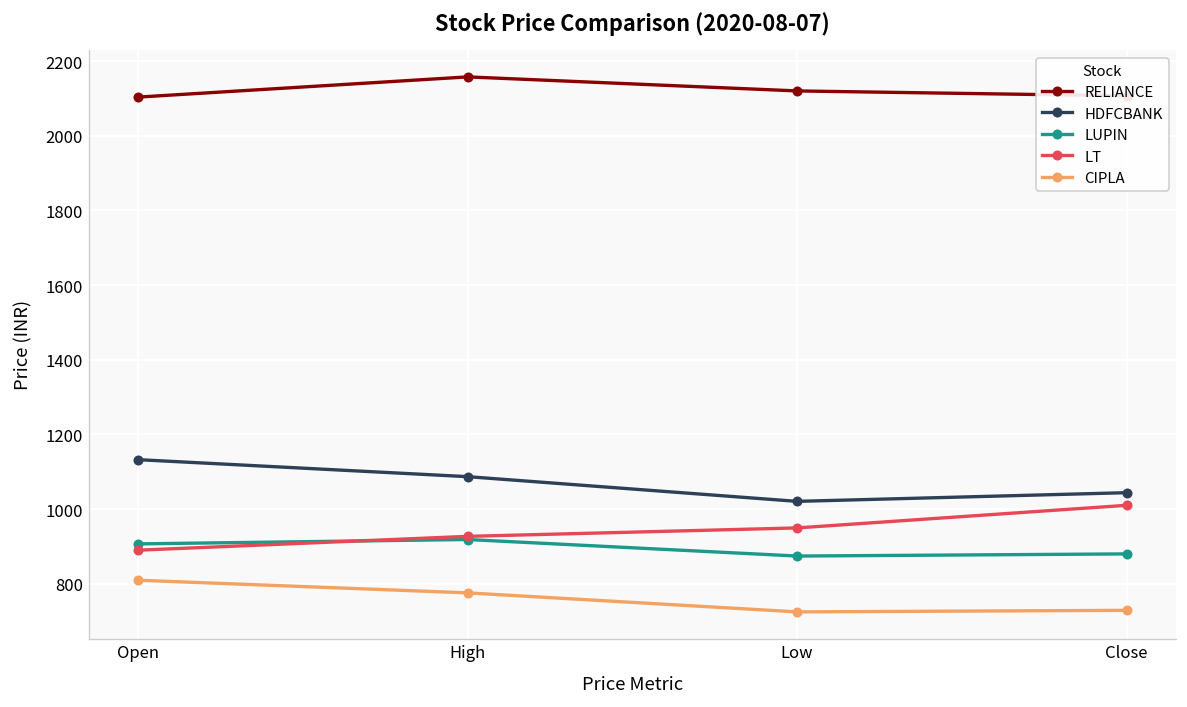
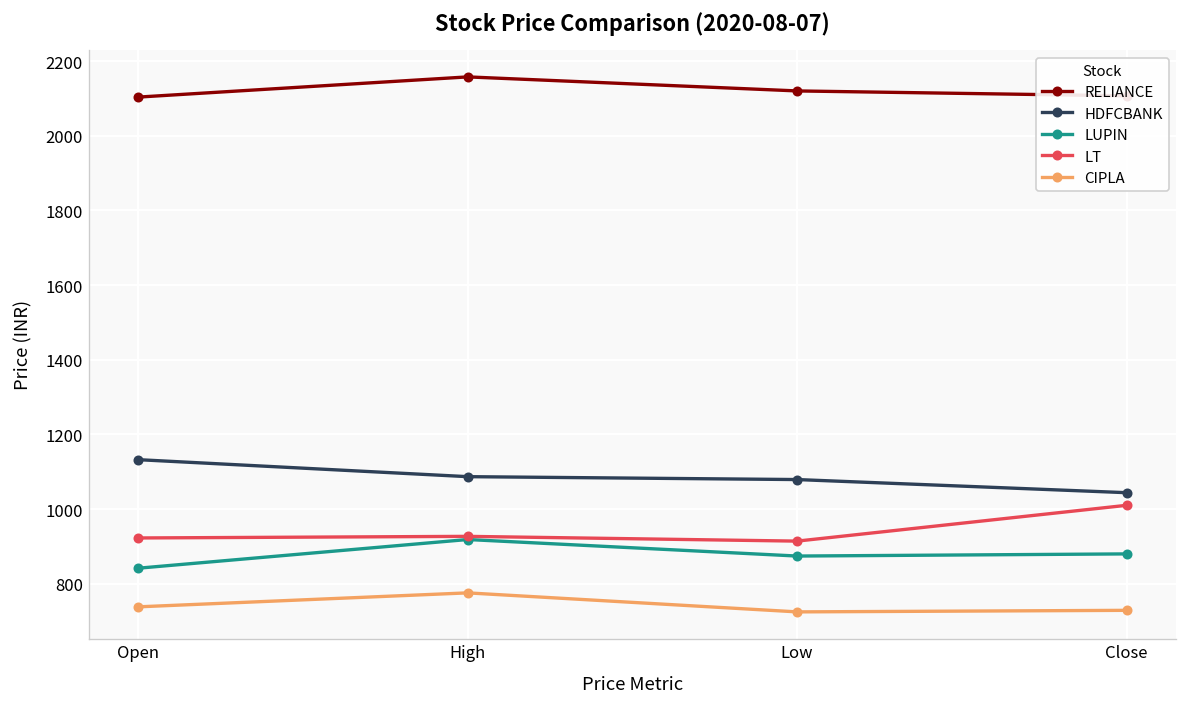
LUPIN, Open: 910 -> 840
LT, Open: 890 -> 920
CIPLA, Open: 810 -> 740
HDFCBANK, Low: 1020 -> 1080
LT, Low: 950 -> 910
